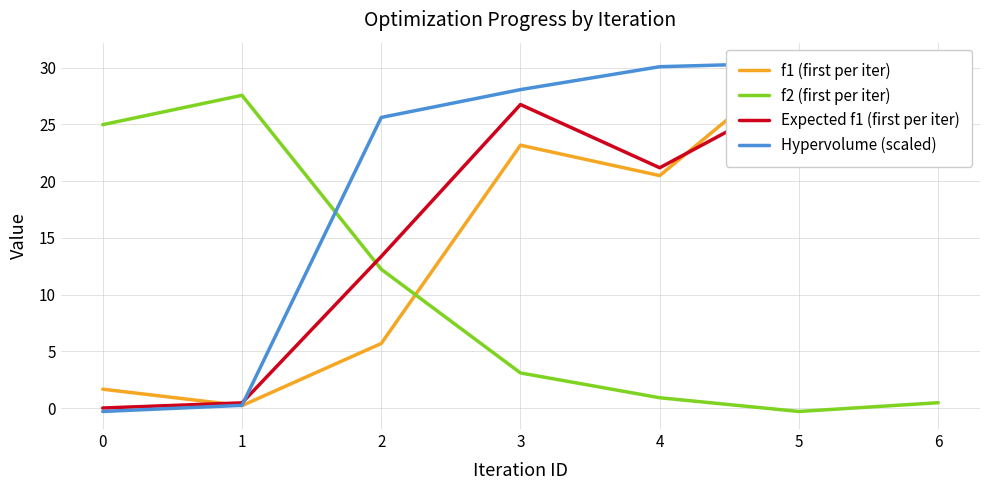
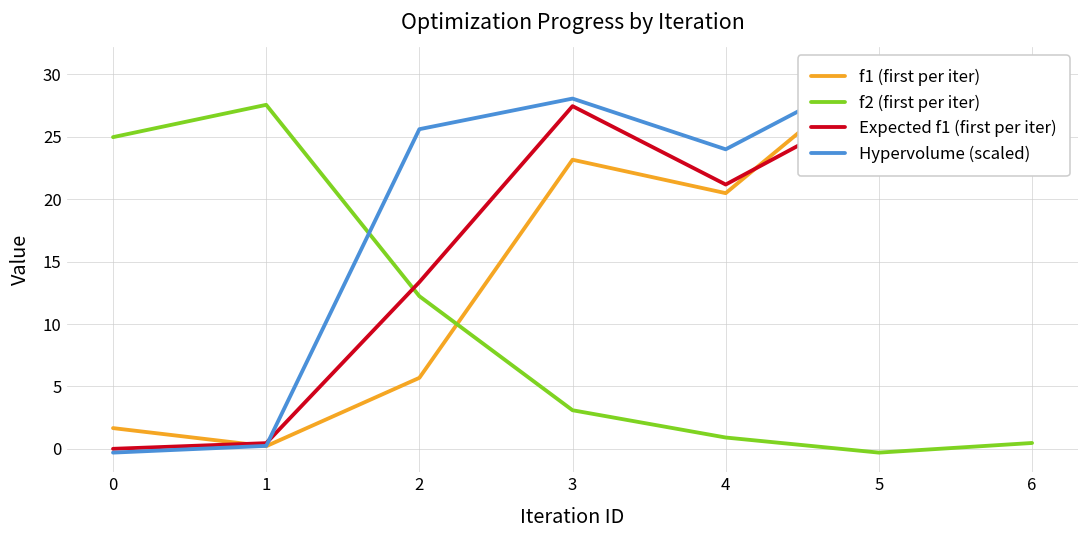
Expected f1 (first per iter), 3: 26.8 -> 27.5
Hypervolume (scaled), 4: 30.1 -> 24.0
